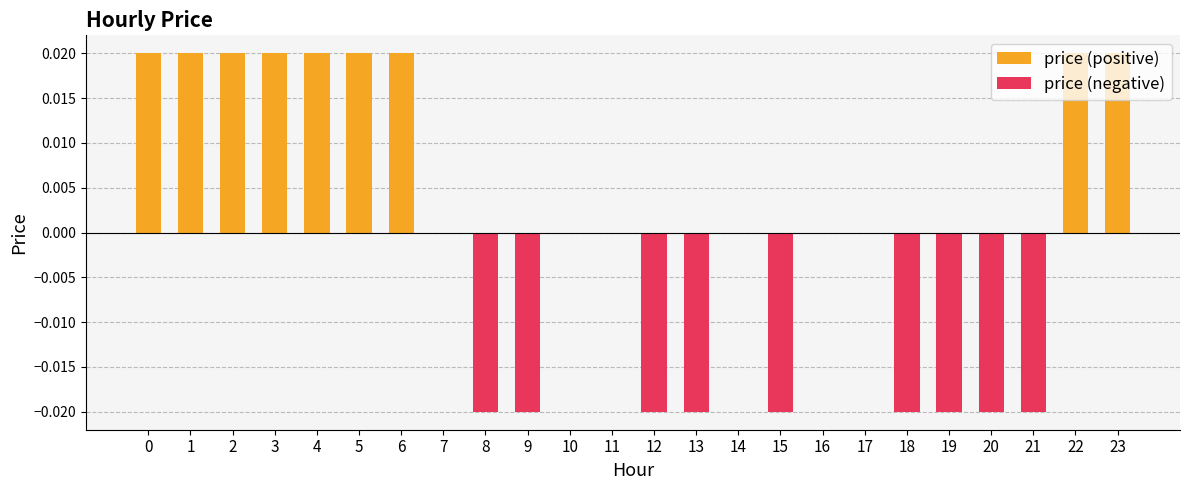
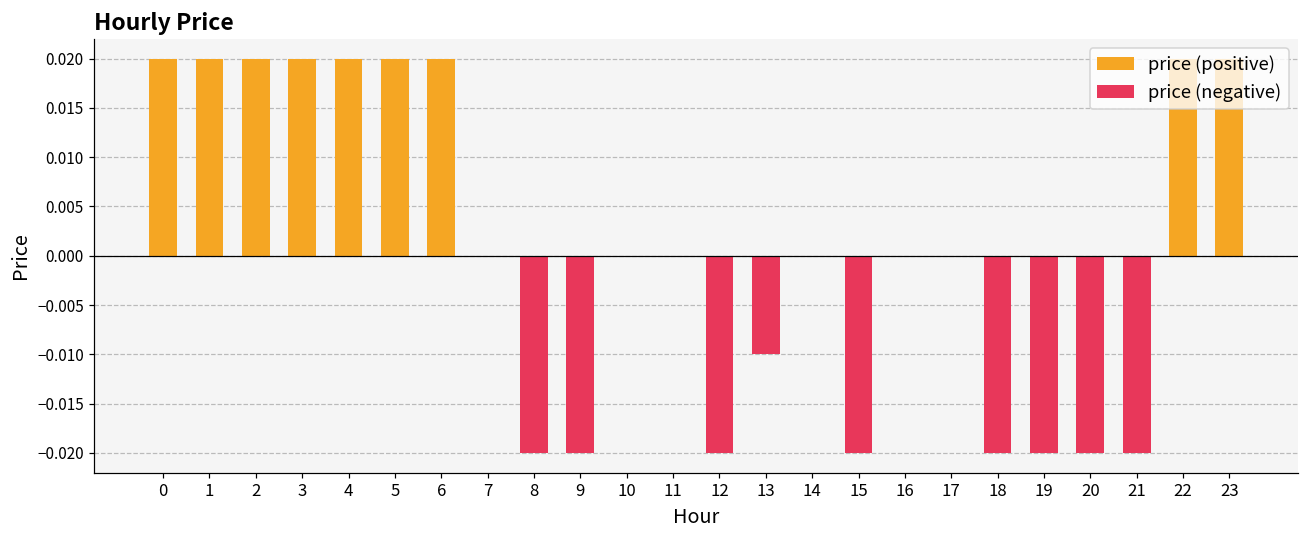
price (negative), 13: -0.02 -> -0.01
